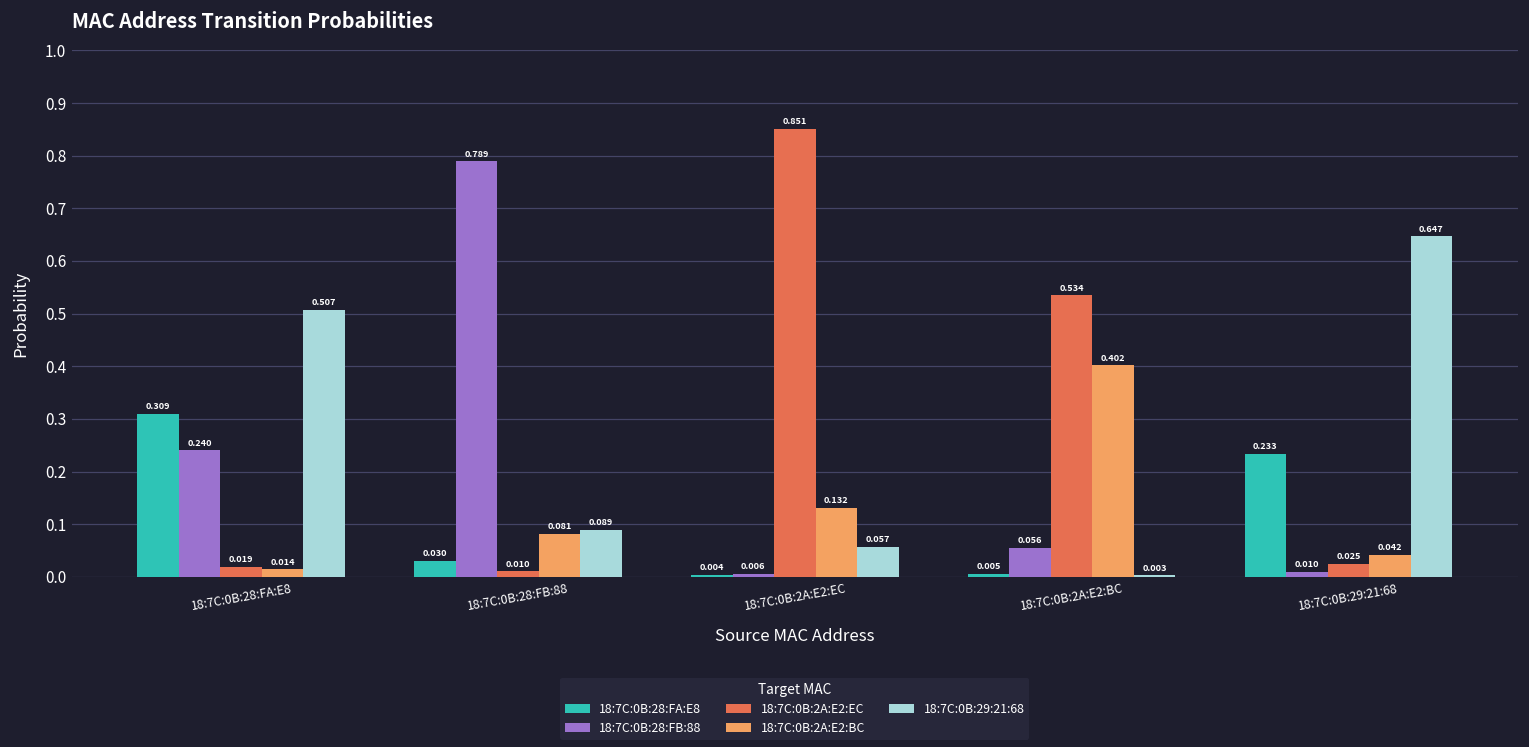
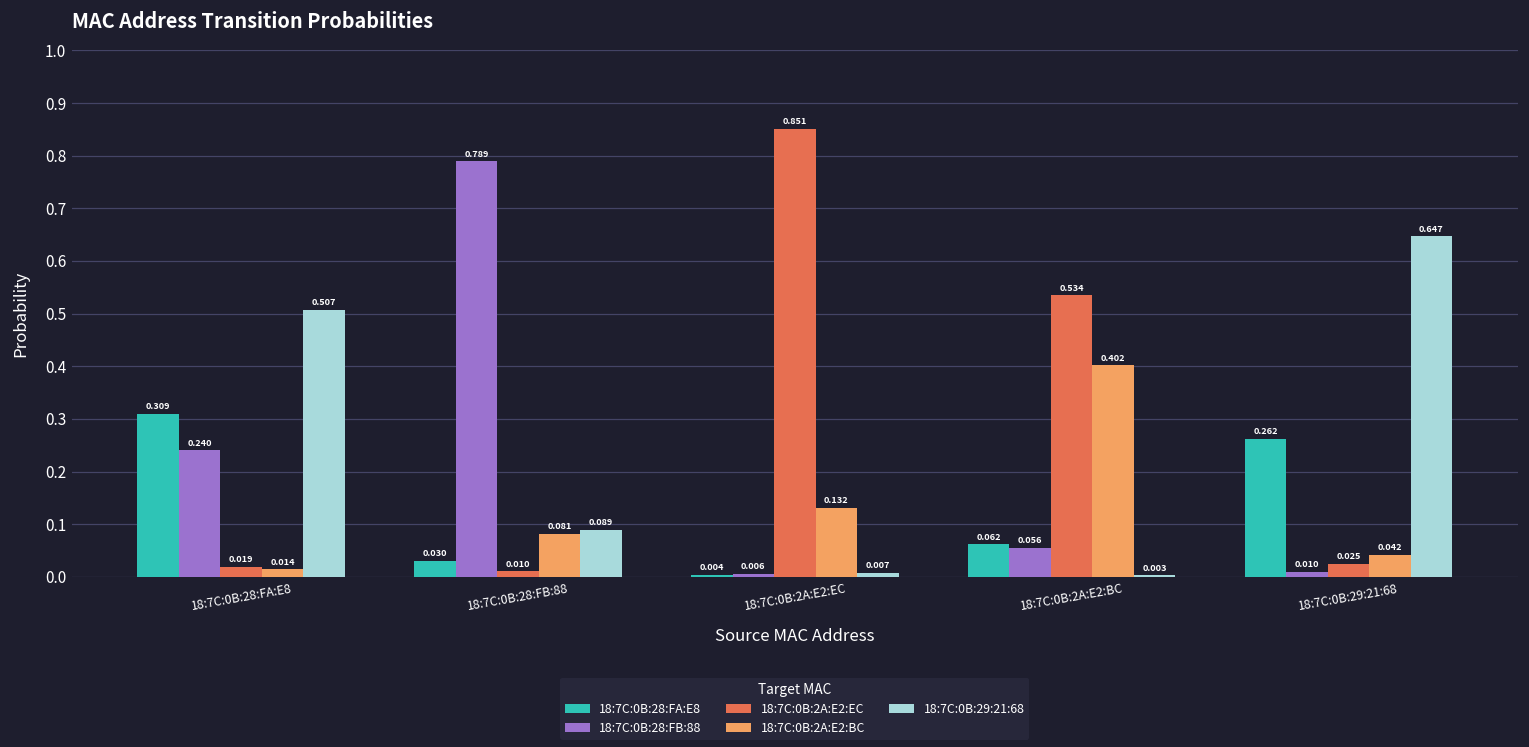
18:7C:0B:29:21:68, 18:7C:0B:2A:E2:EC: 0.057 -> 0.007
18:7C:0B:28:FA:E8, 18:7C:0B:2A:E2:BC: 0.005 -> 0.062
18:7C:0B:28:FA:E8, 18:7C:0B:29:21:68: 0.233 -> 0.262
